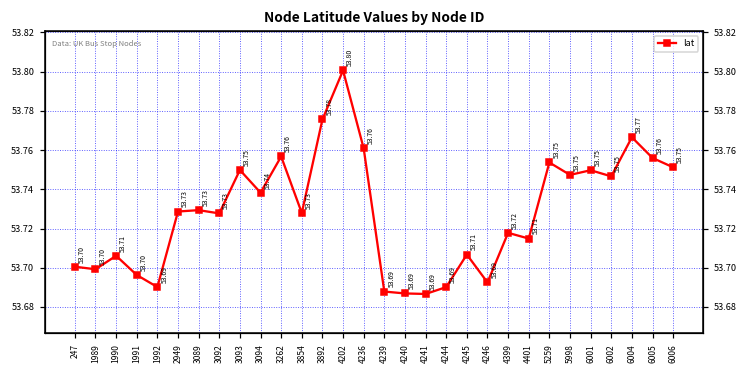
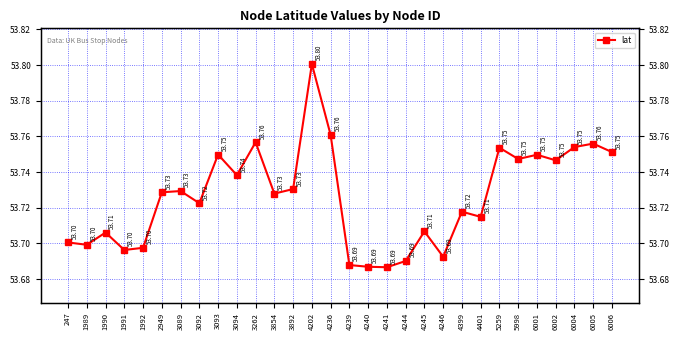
1992: 53.69 -> 53.70
3092: 53.73 -> 53.72
3892: 53.78 -> 53.73
6004: 53.77 -> 53.75
